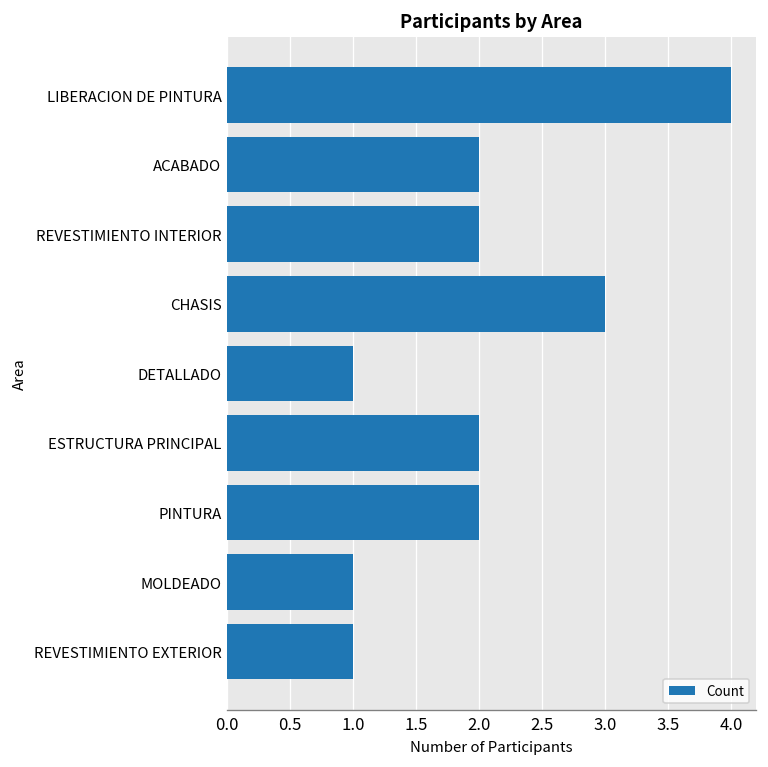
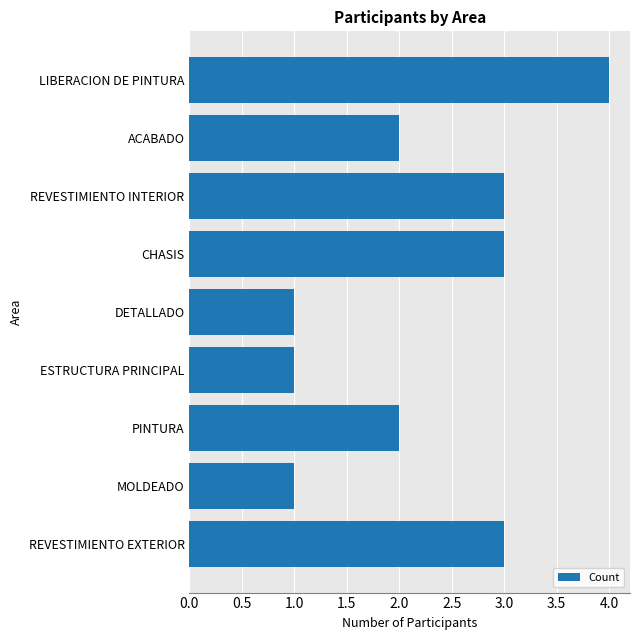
REVESTIMIENTO INTERIOR: 2 -> 3
ESTRUCTURA PRINCIPAL: 2 -> 1
REVESTIMIENTO EXTERIOR: 1 -> 3
